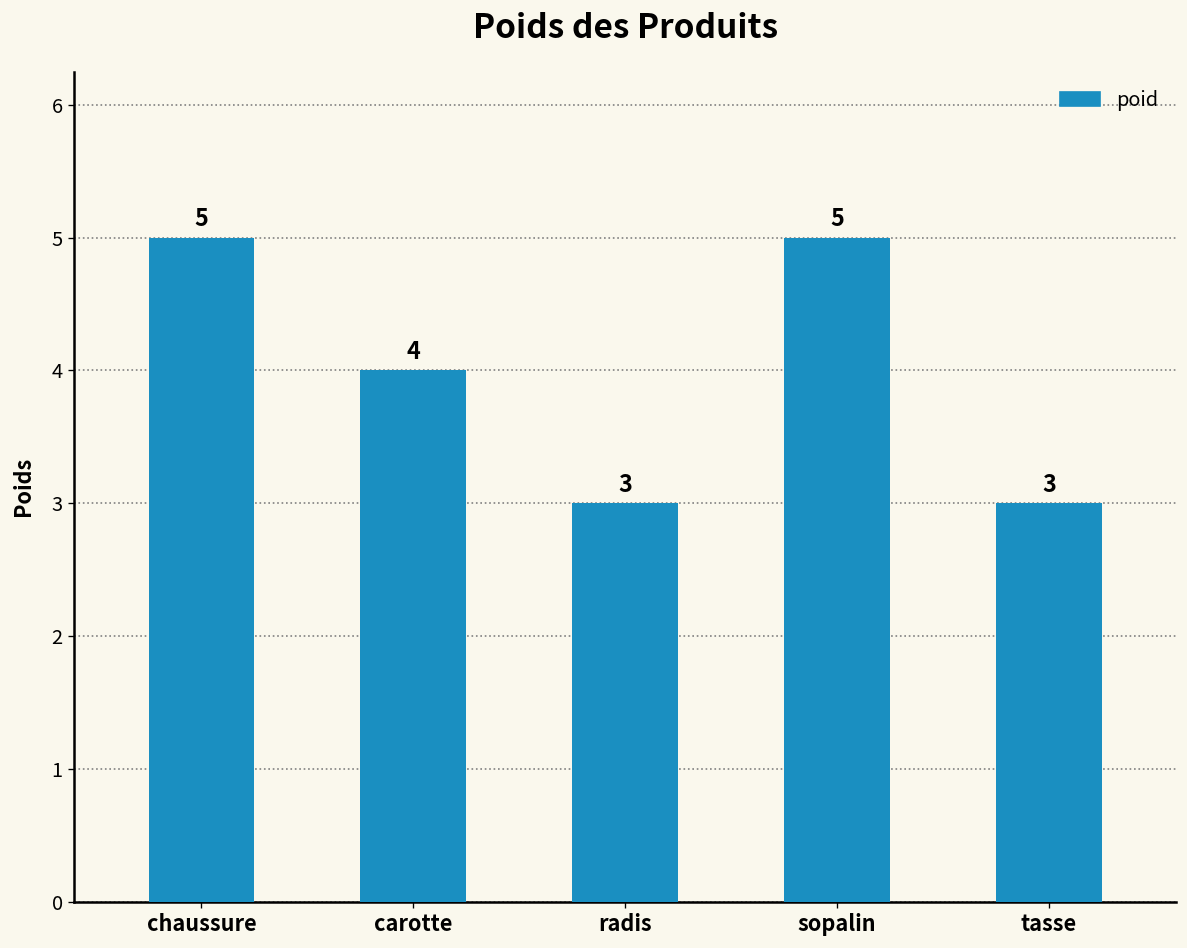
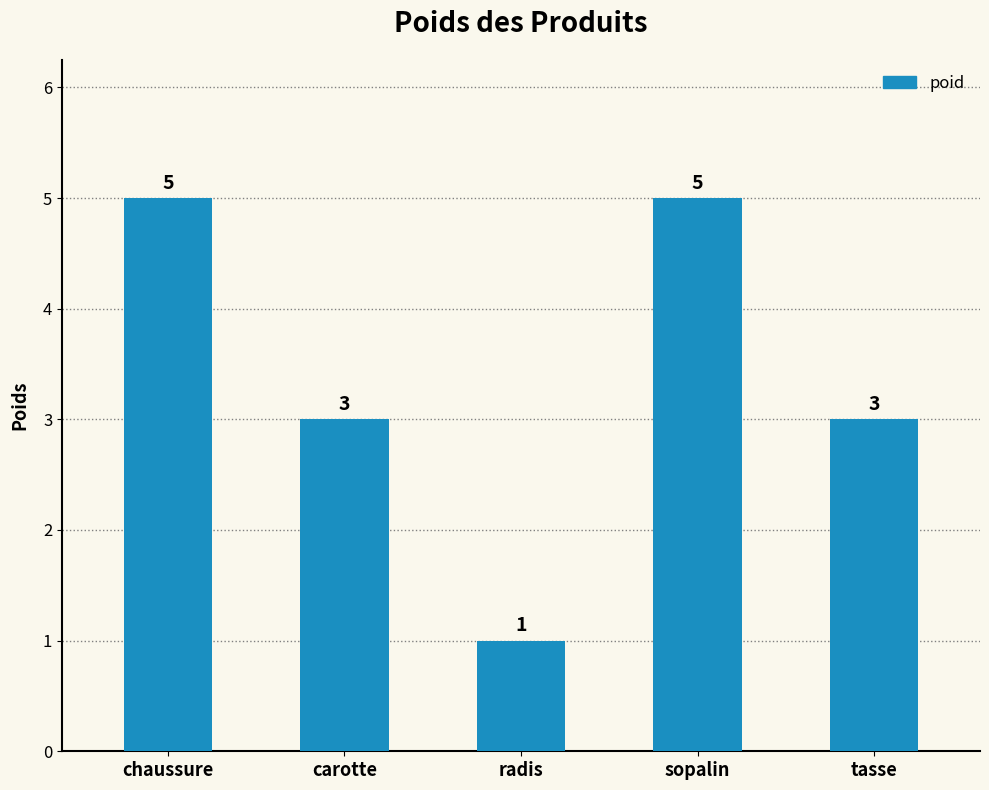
carotte: 4 -> 3
radis: 3 -> 1
